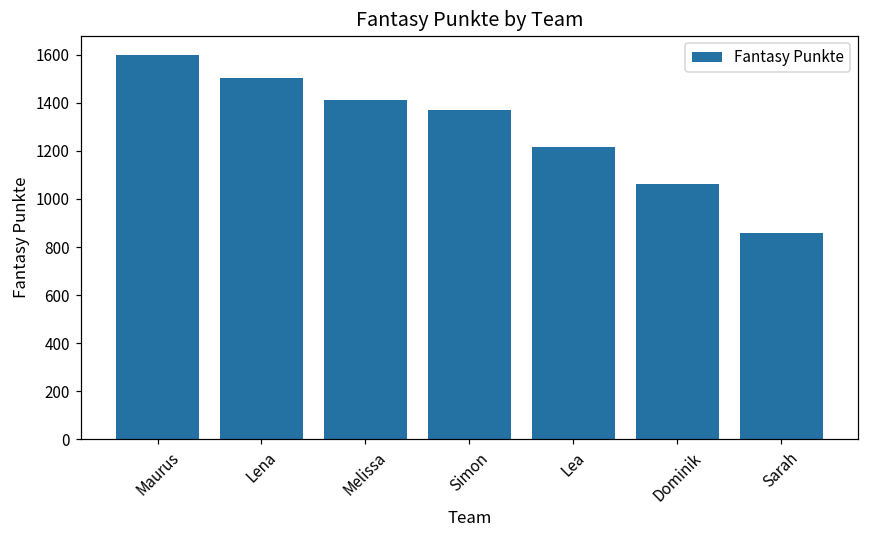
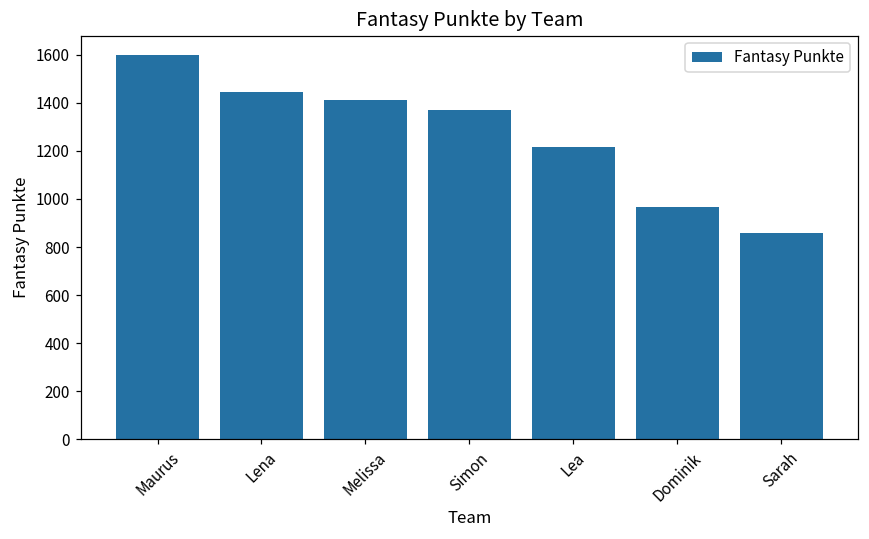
Lena: 1500 -> 1440
Dominik: 1060 -> 970
